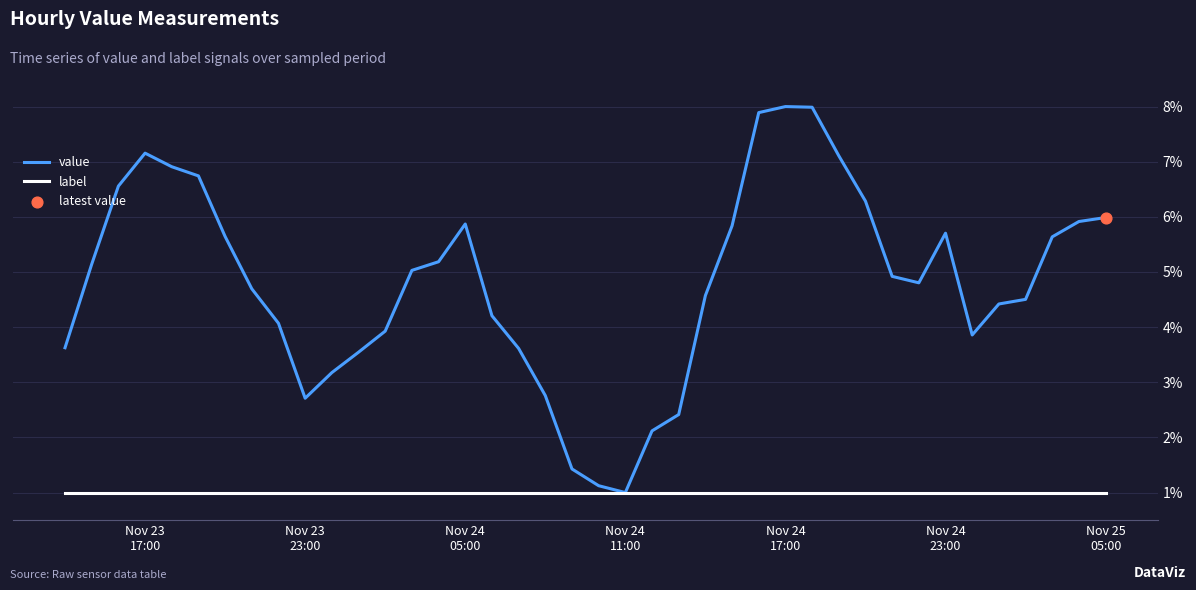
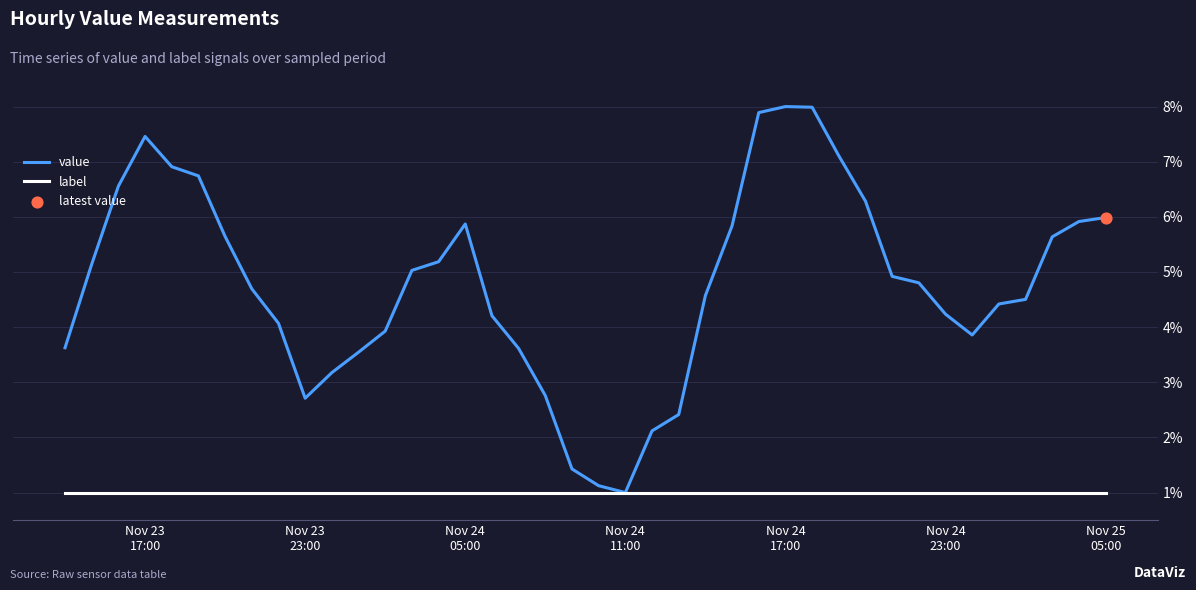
value, Nov 23 17:00: 7.2% -> 7.5%
value, Nov 24 23:00: 5.7% -> 4.2%
